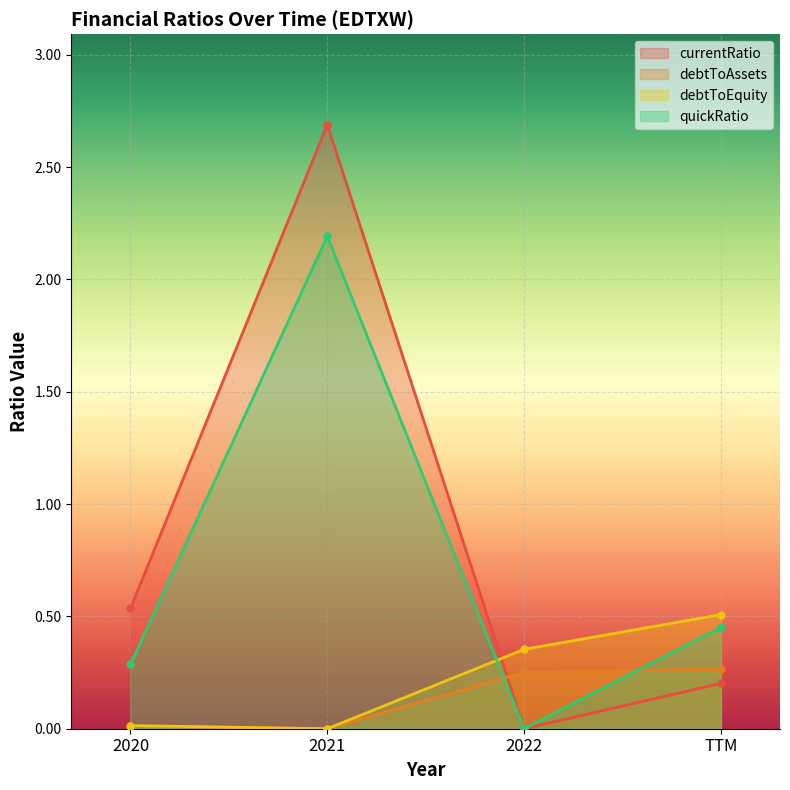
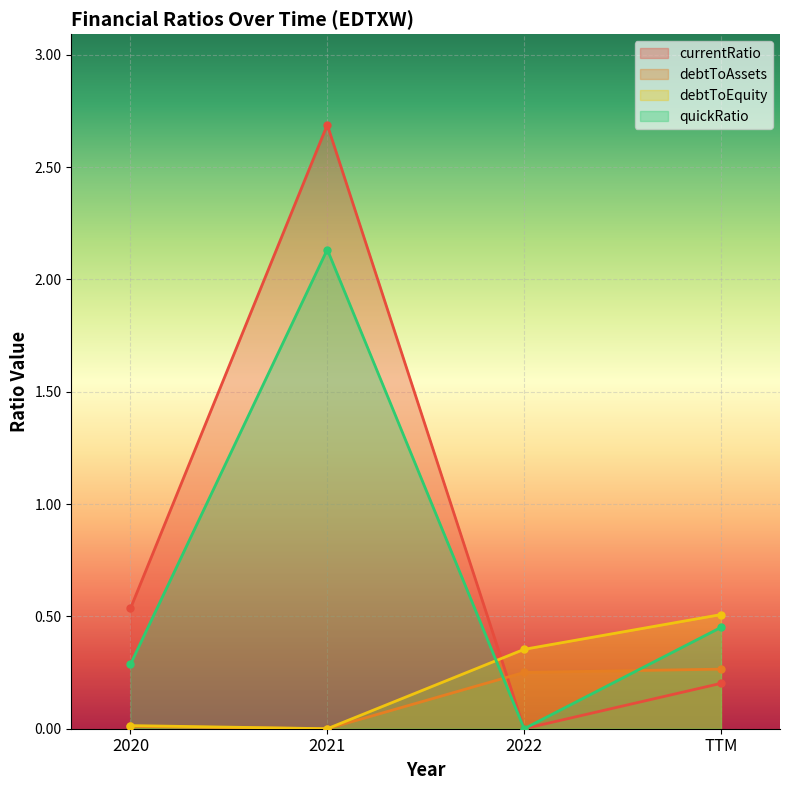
quickRatio, 2021: 2.19 -> 2.13
